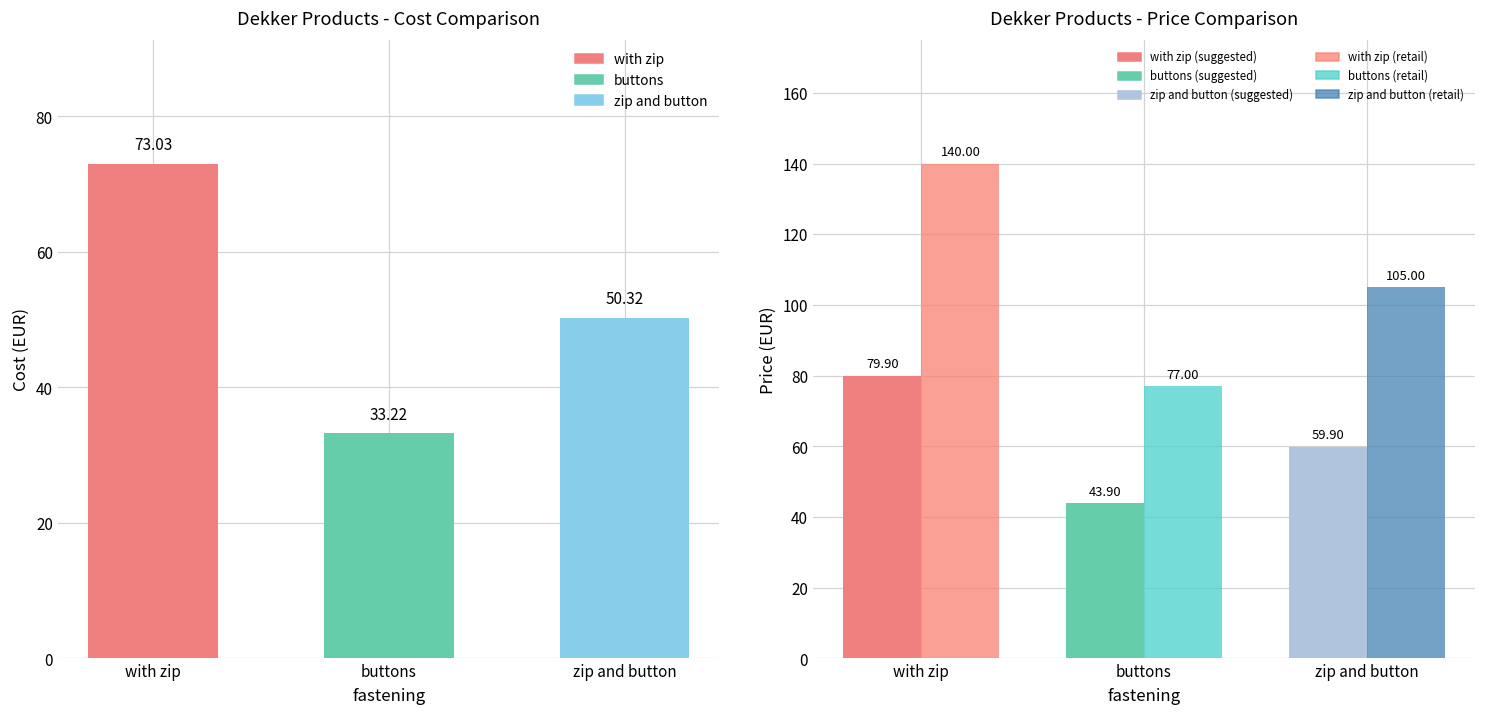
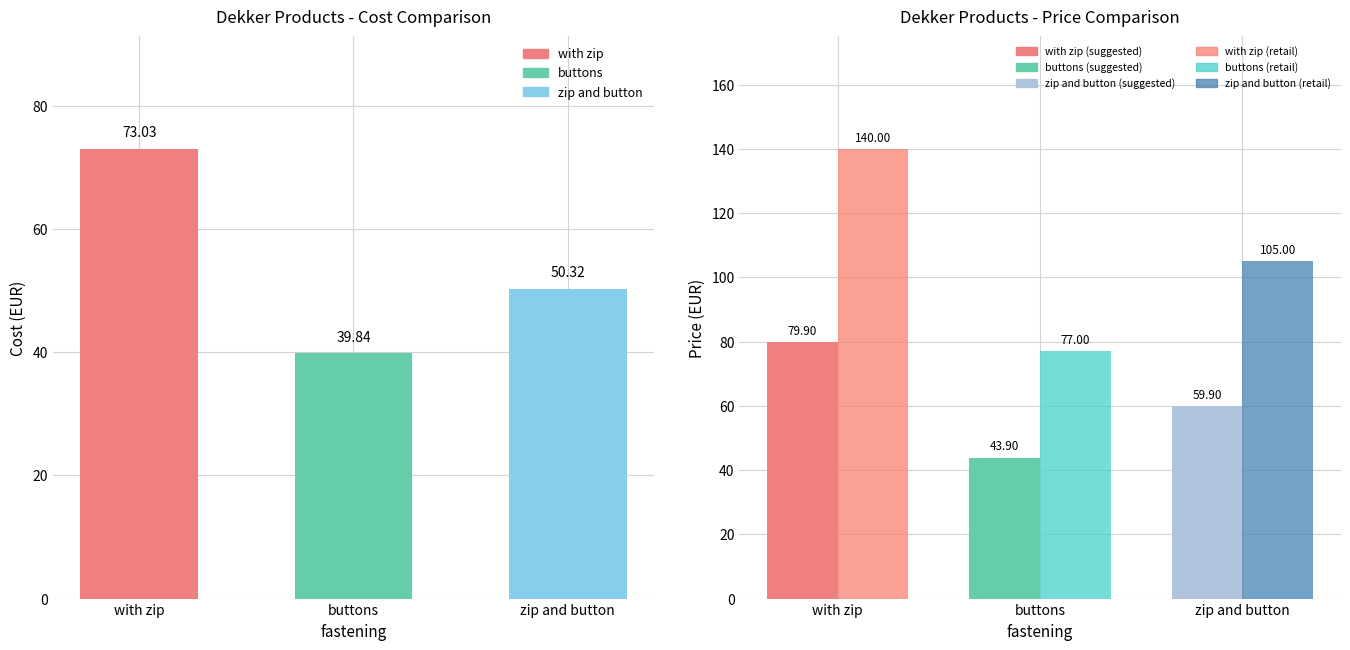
Dekker Products - Cost Comparison, buttons: 33.22 -> 39.84
